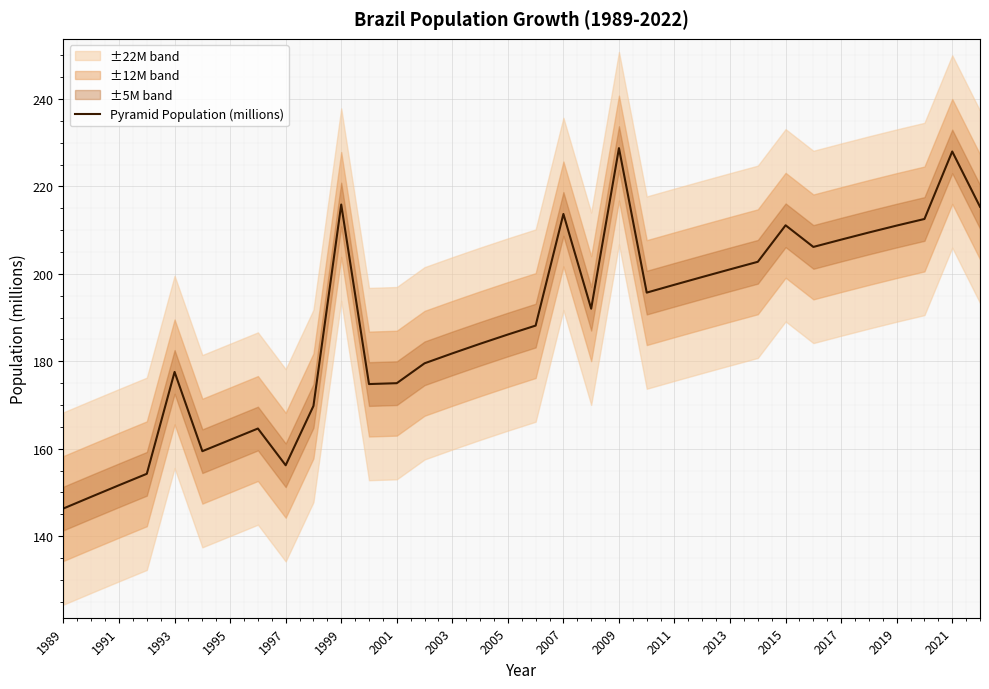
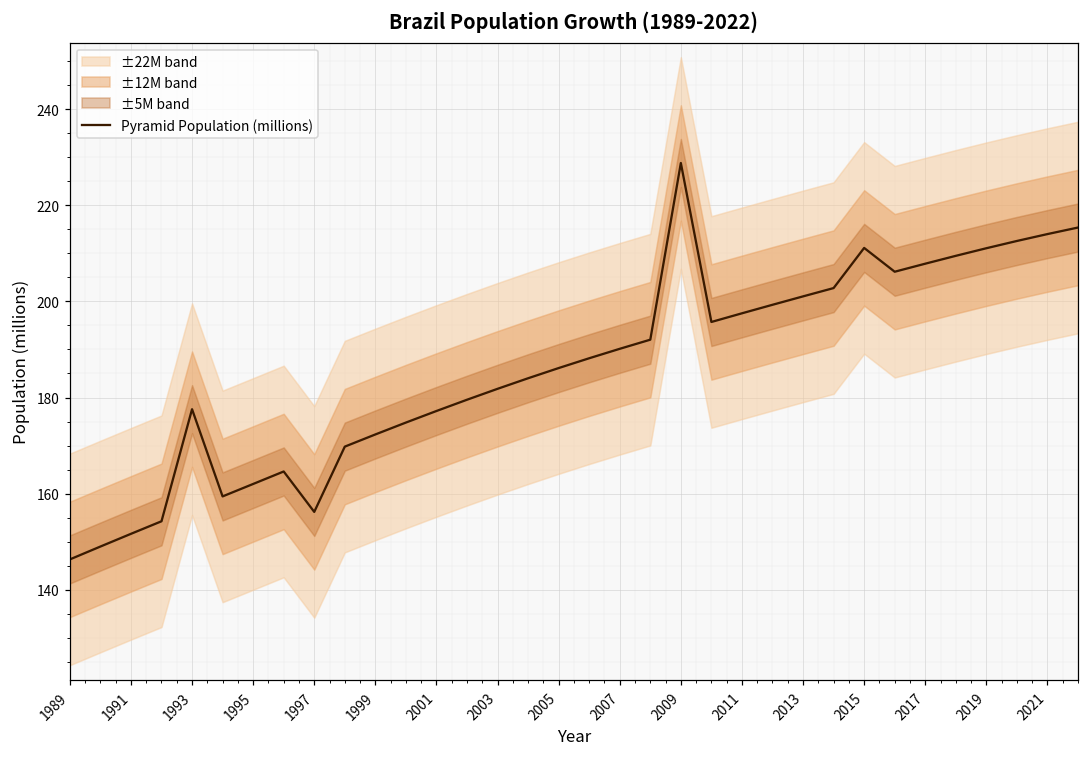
Pyramid Population (millions), 1999: 216 -> 172
Pyramid Population (millions), 2001: 175 -> 177
Pyramid Population (millions), 2007: 214 -> 190
Pyramid Population (millions), 2021: 228 -> 214
